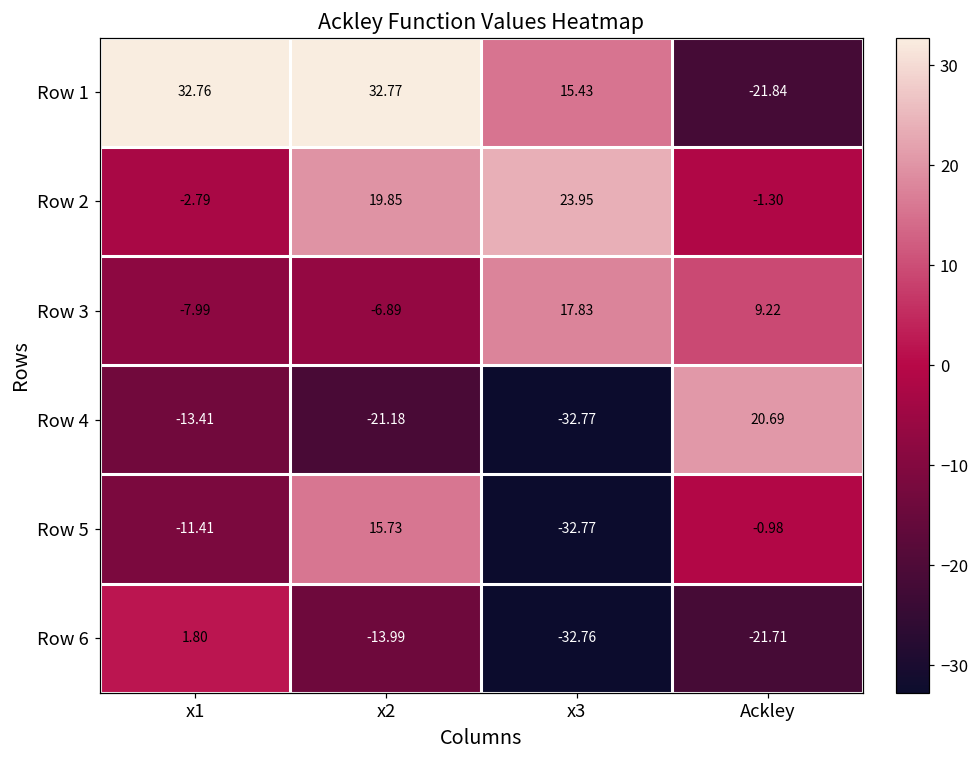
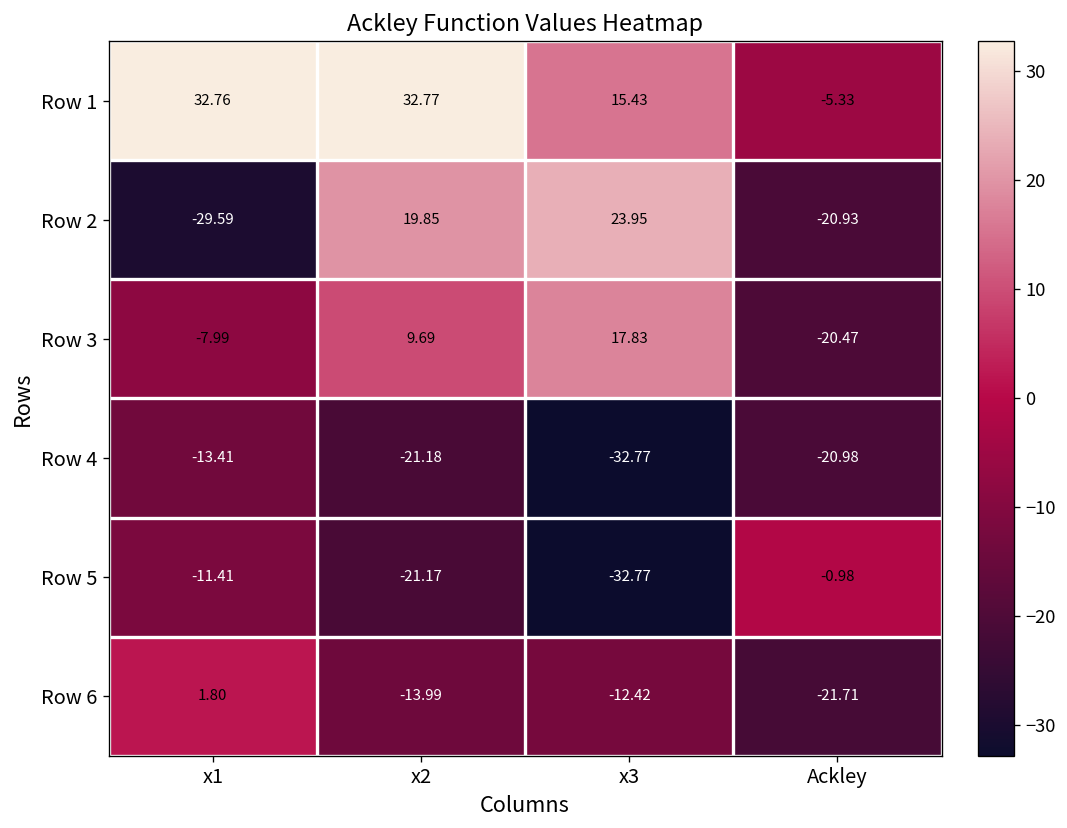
Row 1, Ackley: -21.84 -> -5.33
Row 2, x1: -2.79 -> -29.59
Row 2, Ackley: -1.30 -> -20.93
Row 3, x2: -6.89 -> 9.69
Row 3, Ackley: 9.22 -> -20.47
Row 4, Ackley: 20.69 -> -20.98
Row 5, x2: 15.73 -> -21.17
Row 6, x3: -32.76 -> -12.42
